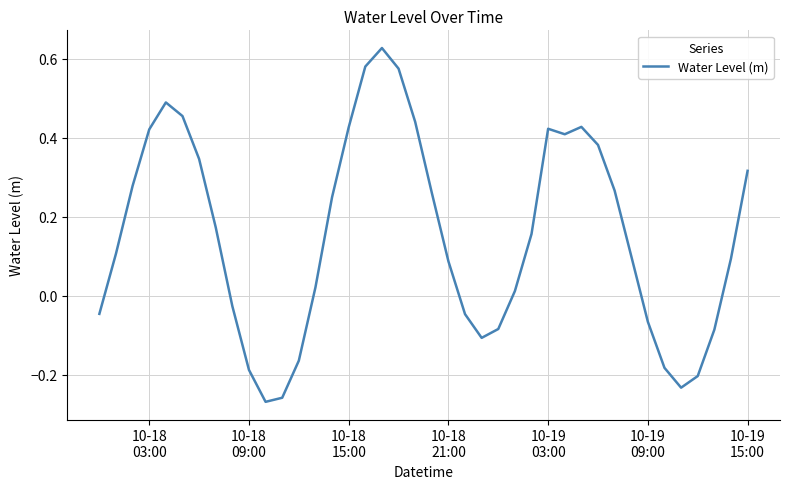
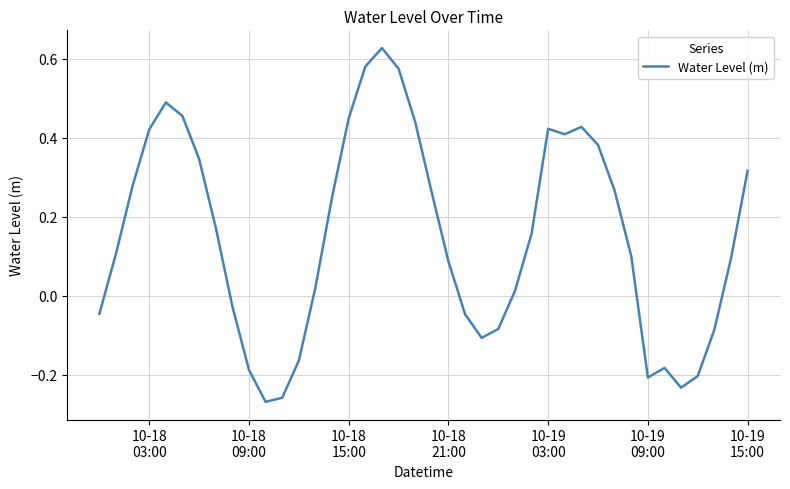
10-18 15:00: 0.43 -> 0.45
10-19 09:00: -0.07 -> -0.21
